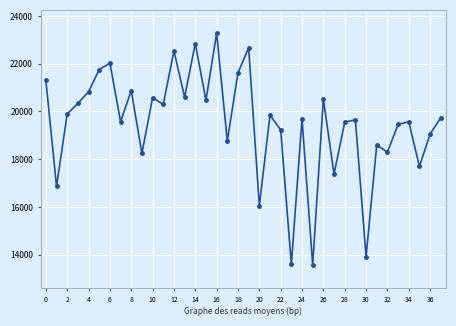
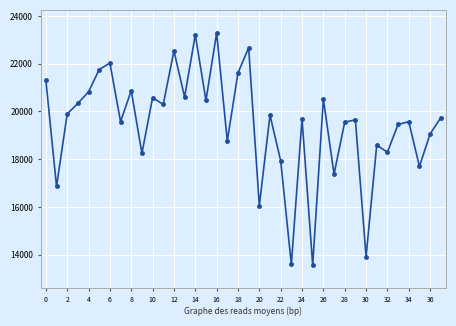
14: 22800 -> 23200
22: 19200 -> 17900
